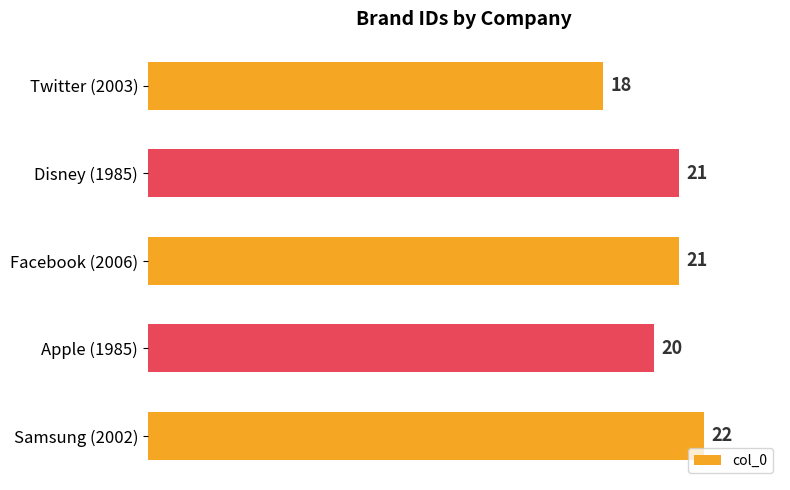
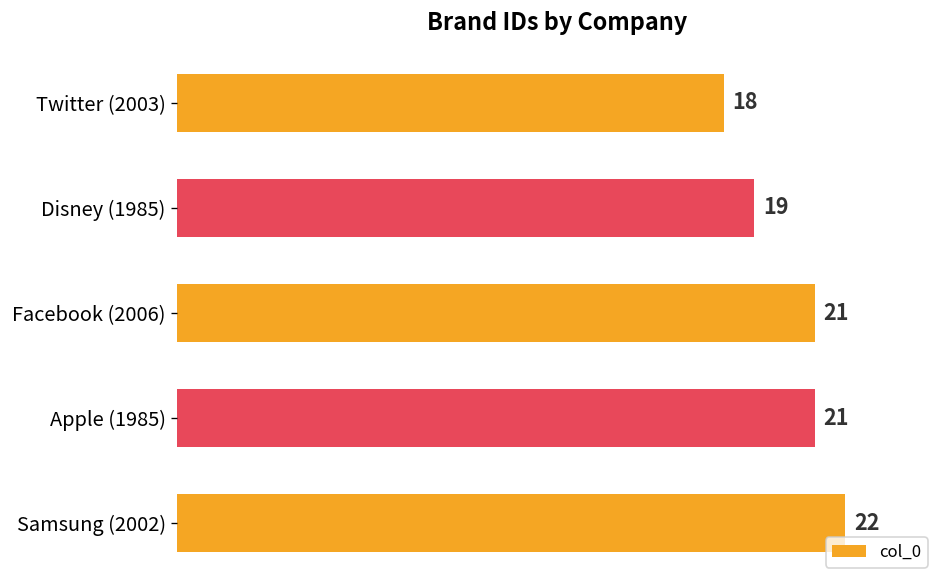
Disney (1985): 21 -> 19
Apple (1985): 20 -> 21
